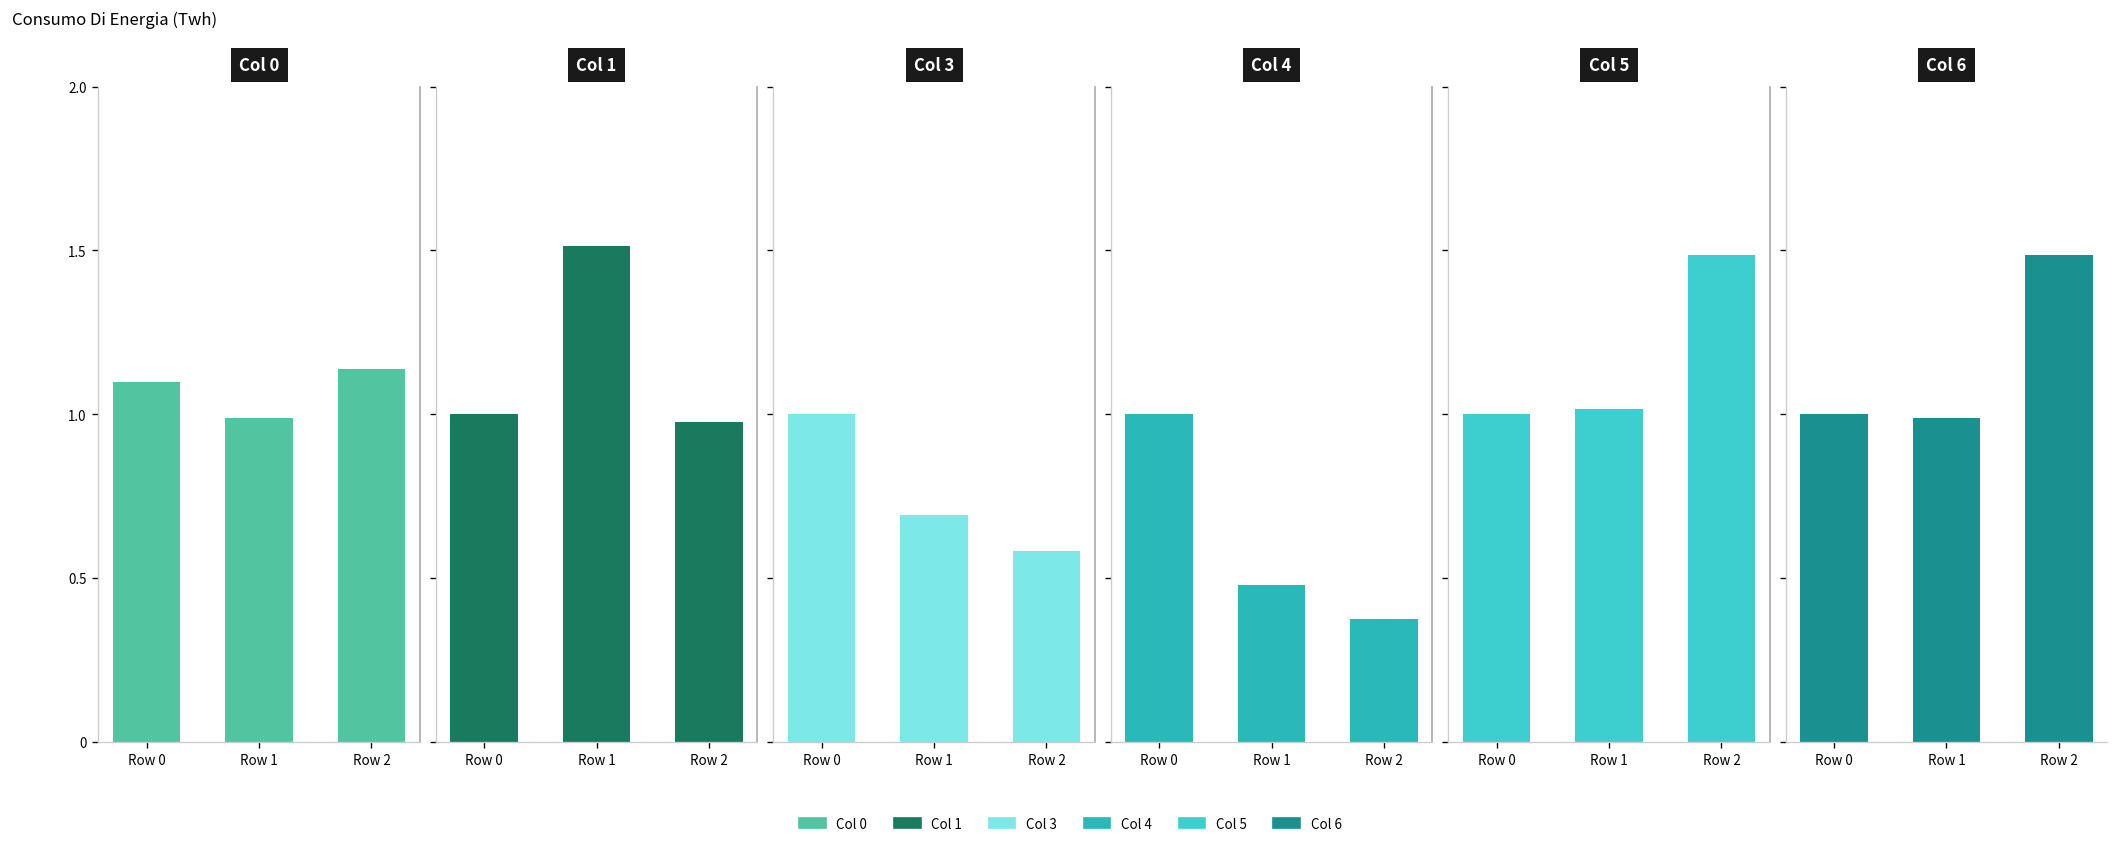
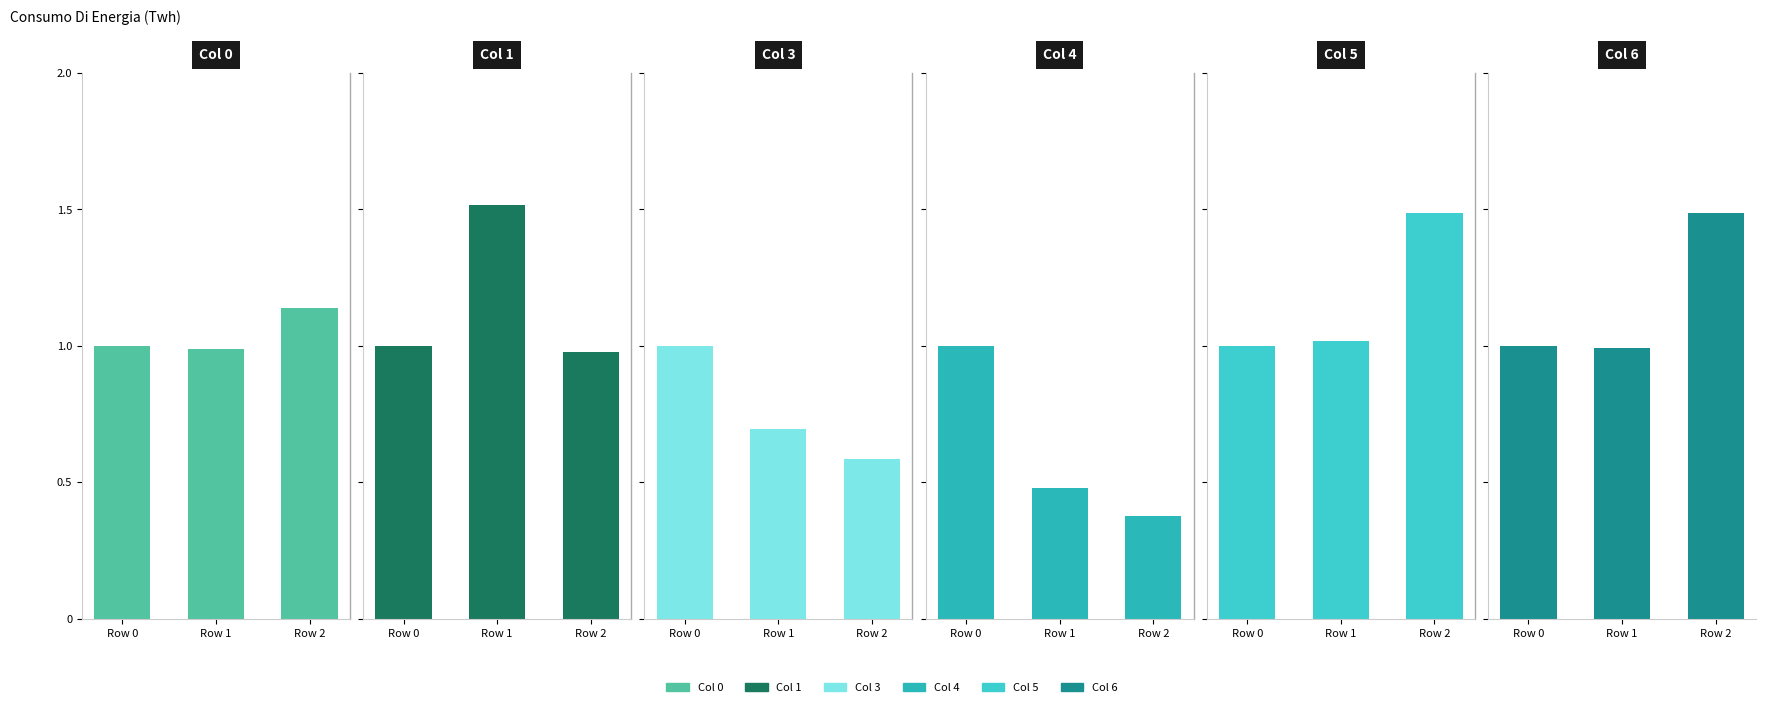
Col 0, Row 0: 1.1 -> 1.0
